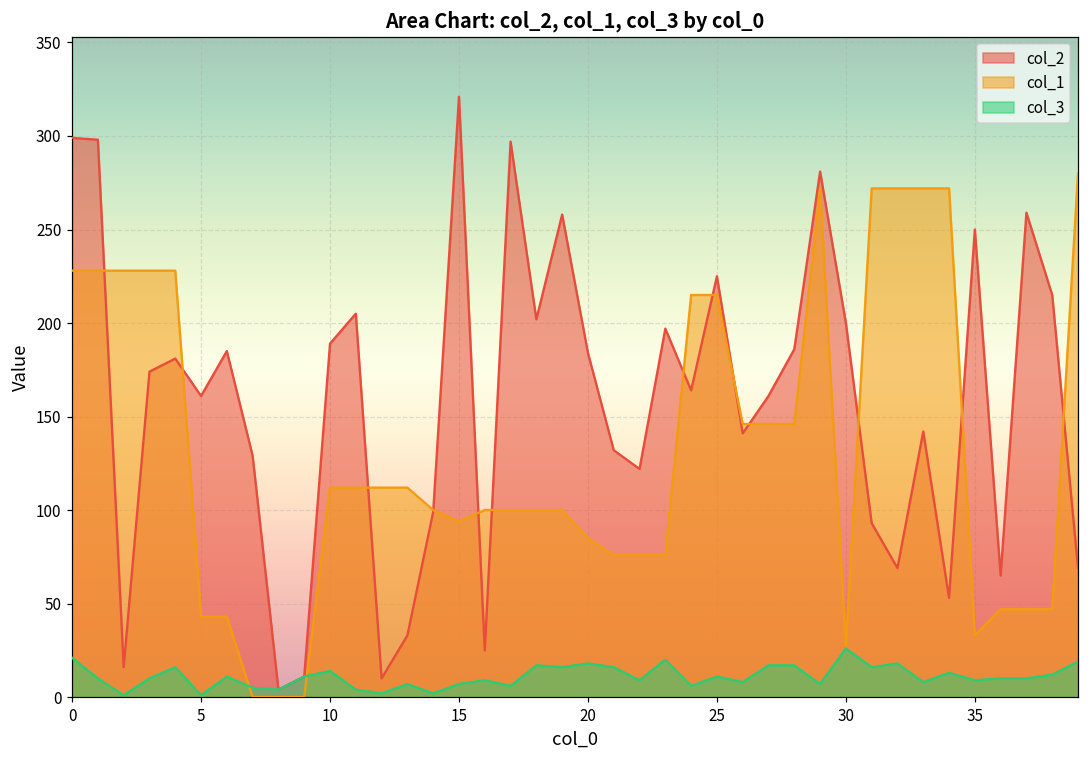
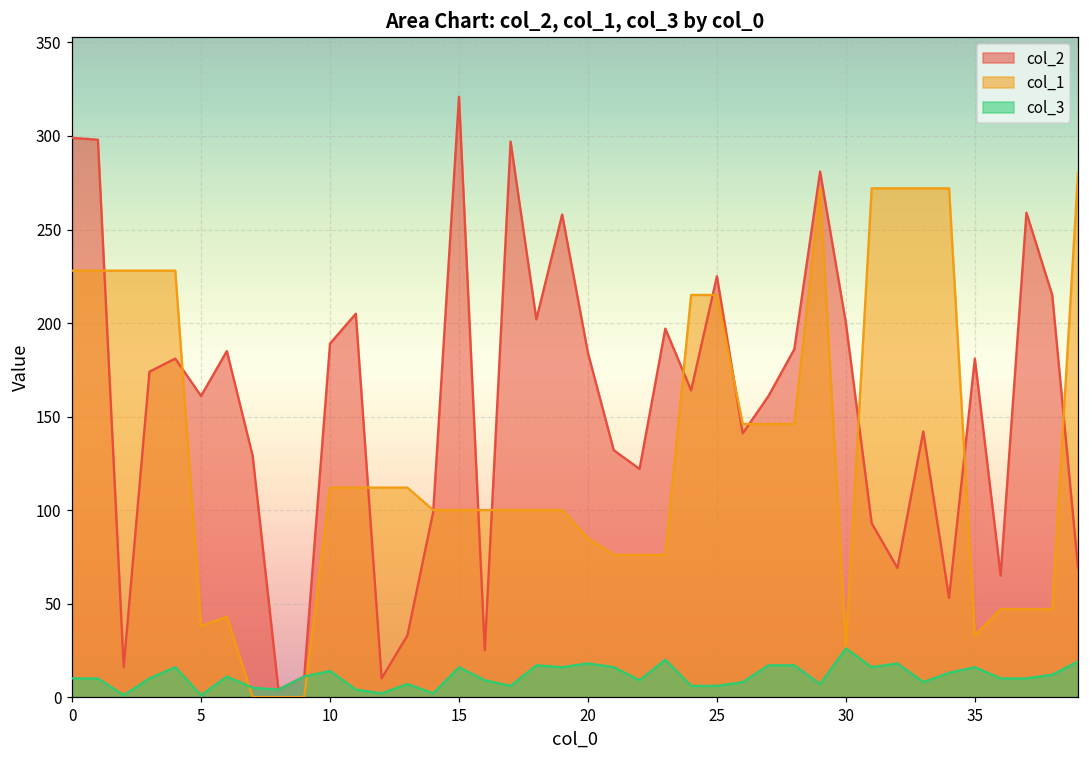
col_3, 0: 21 -> 10
col_1, 5: 43 -> 38
col_1, 15: 94 -> 100
col_3, 15: 7 -> 16
col_3, 25: 11 -> 6
col_2, 35: 250 -> 181
col_3, 35: 9 -> 16
